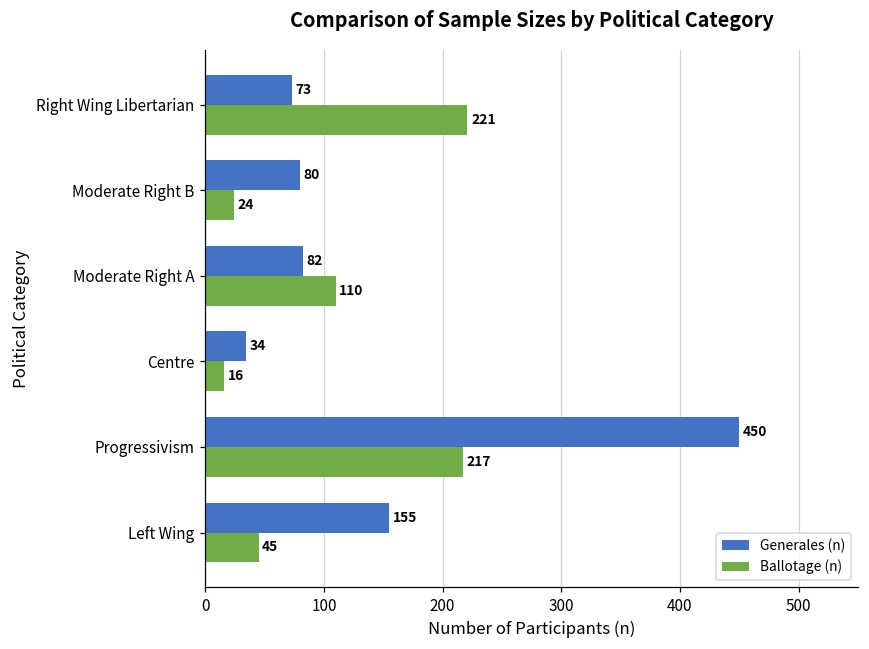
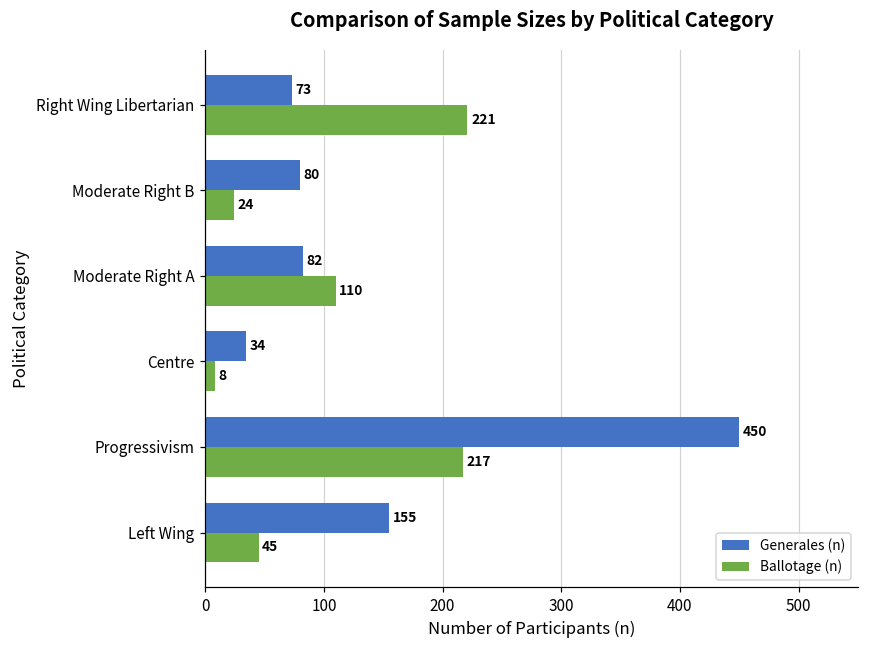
Ballotage (n), Centre: 16 -> 8
